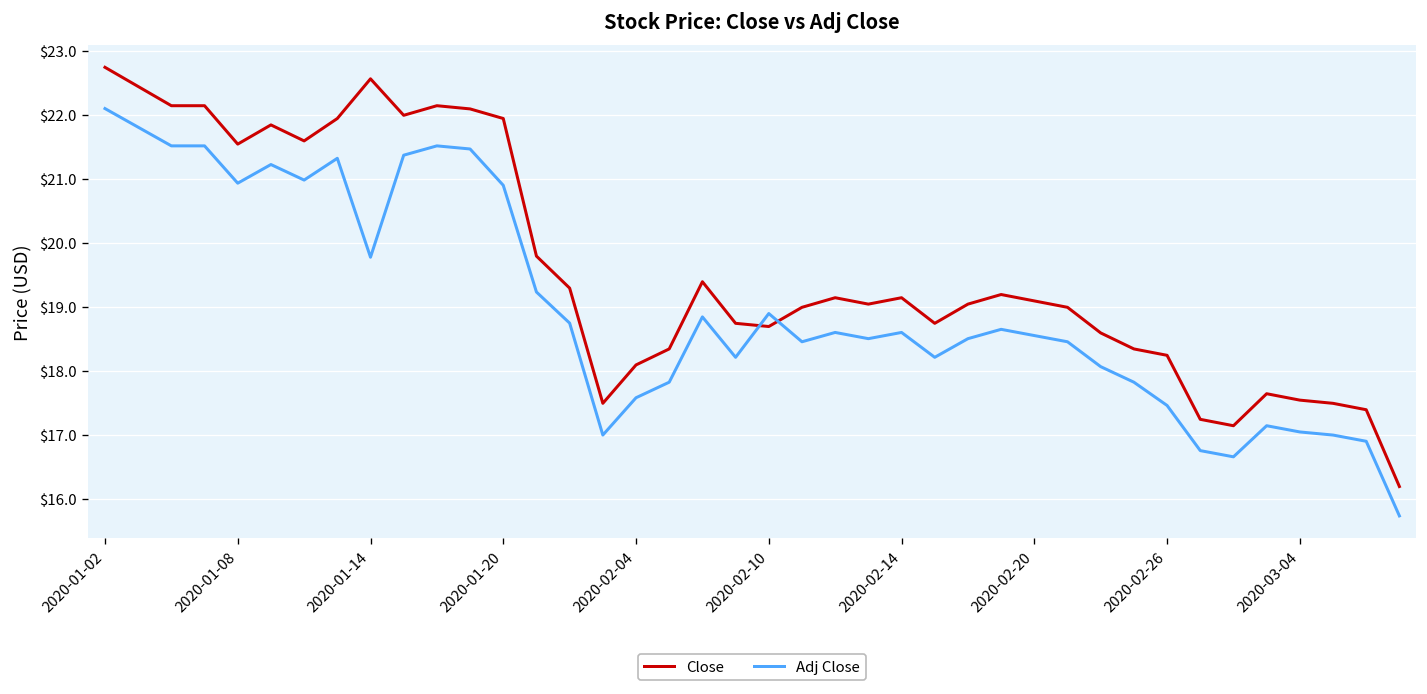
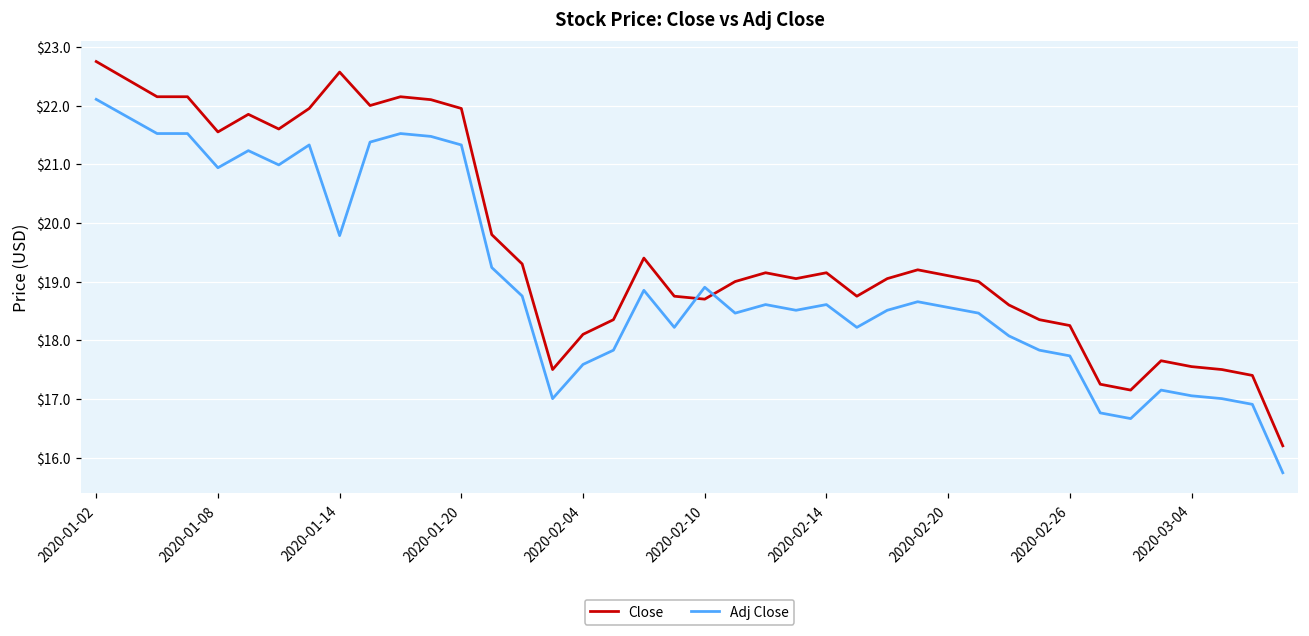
Adj Close, 2020-01-20: $20.9 -> $21.3
Adj Close, 2020-02-26: $17.5 -> $17.7
